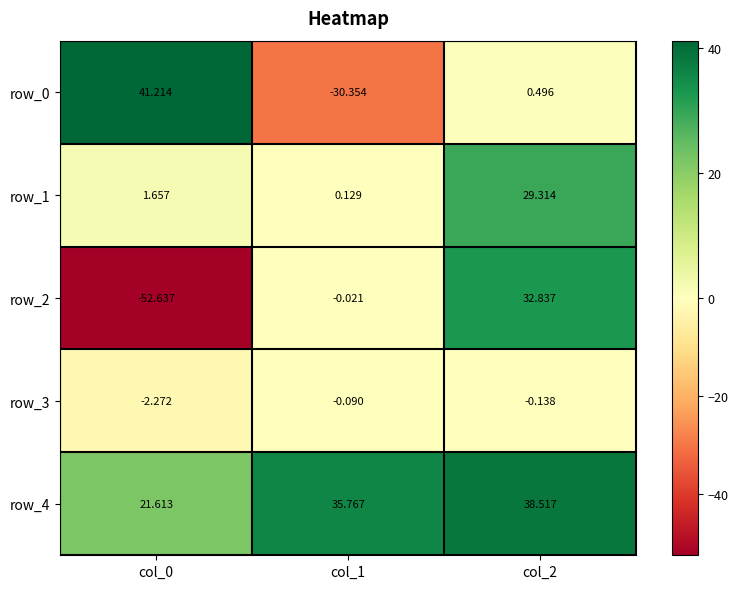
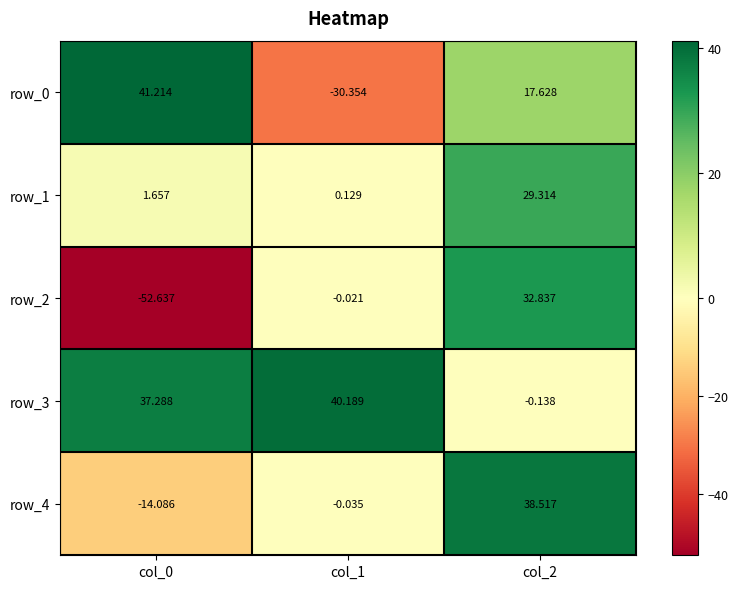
row_0, col_2: 0.496 -> 17.628
row_3, col_0: -2.272 -> 37.288
row_3, col_1: -0.090 -> 40.189
row_4, col_0: 21.613 -> -14.086
row_4, col_1: 35.767 -> -0.035
